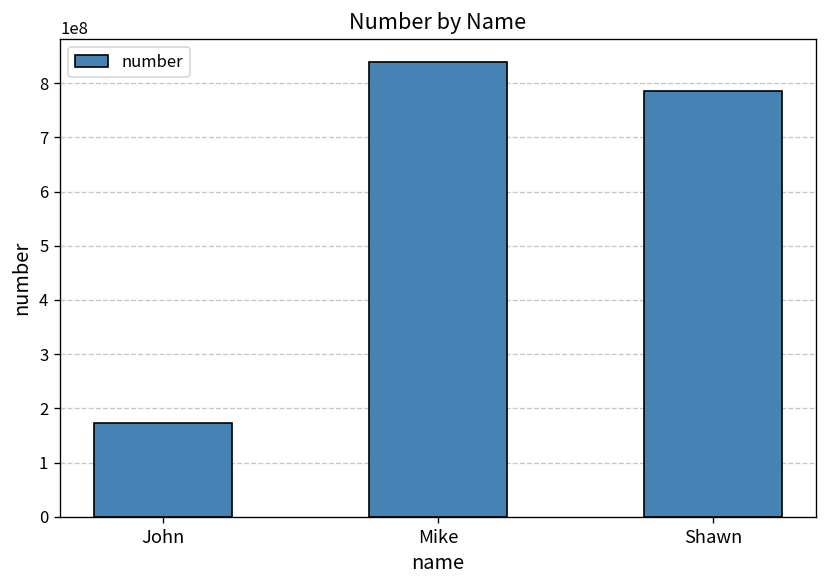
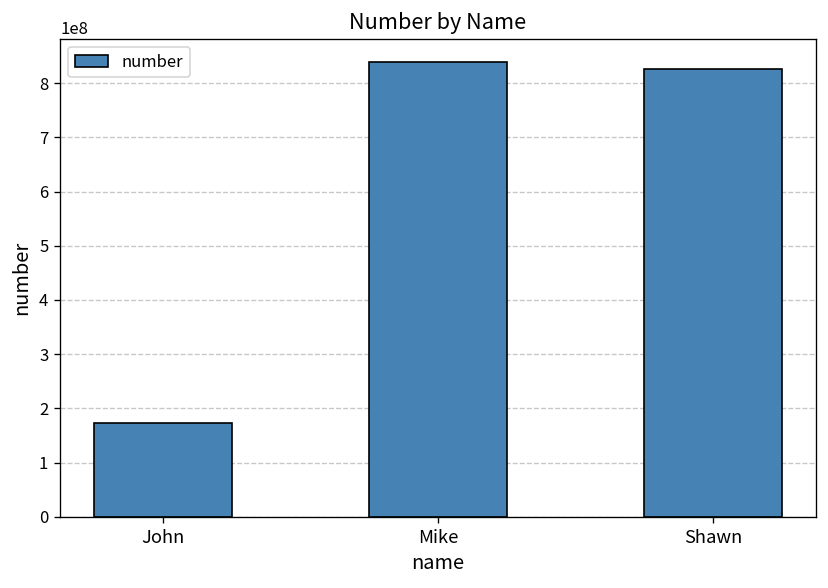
Shawn: 780000000 -> 830000000
